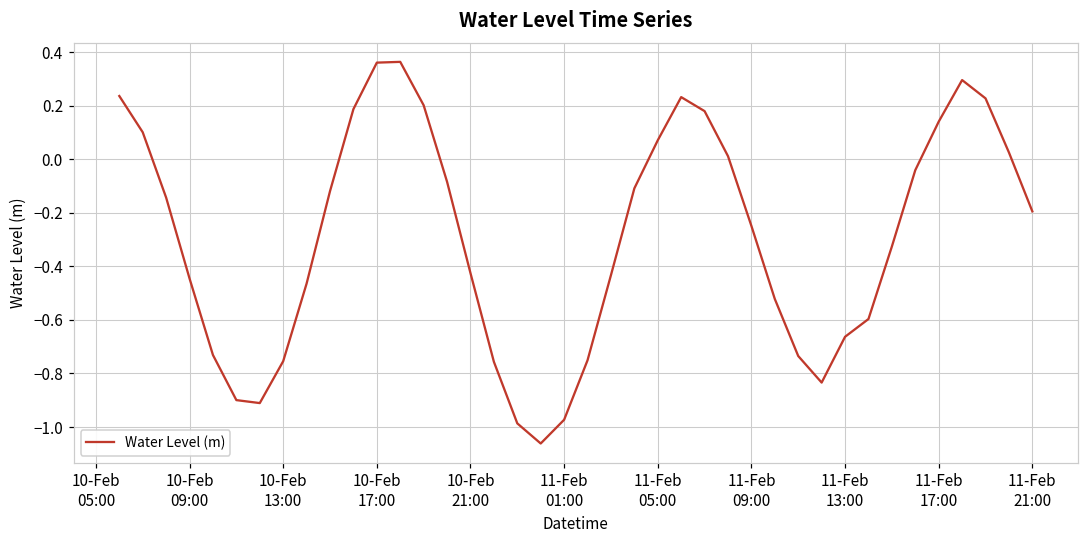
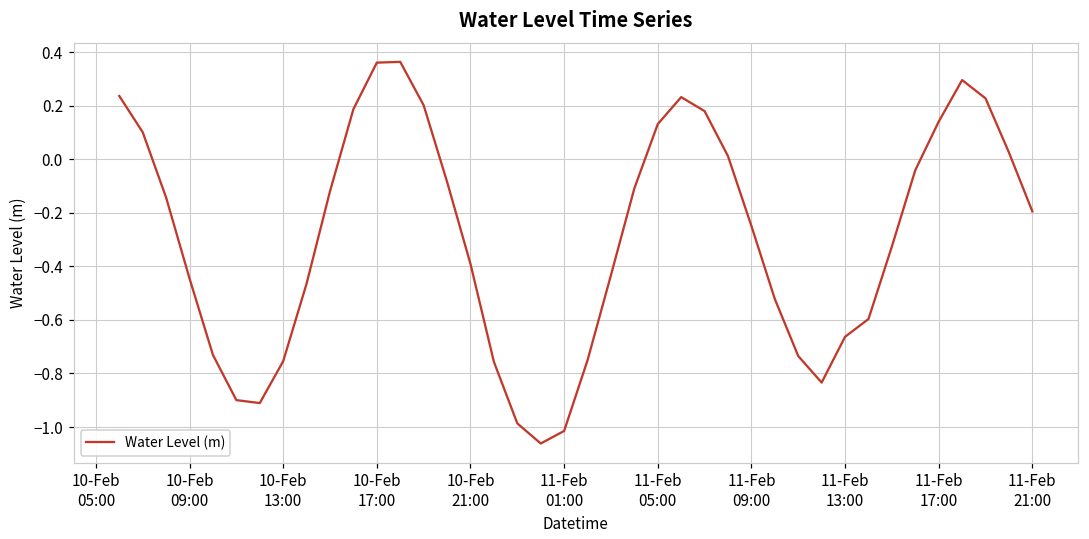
10-Feb 21:00: -0.43 -> -0.39
11-Feb 01:00: -0.97 -> -1.01
11-Feb 05:00: 0.07 -> 0.13
